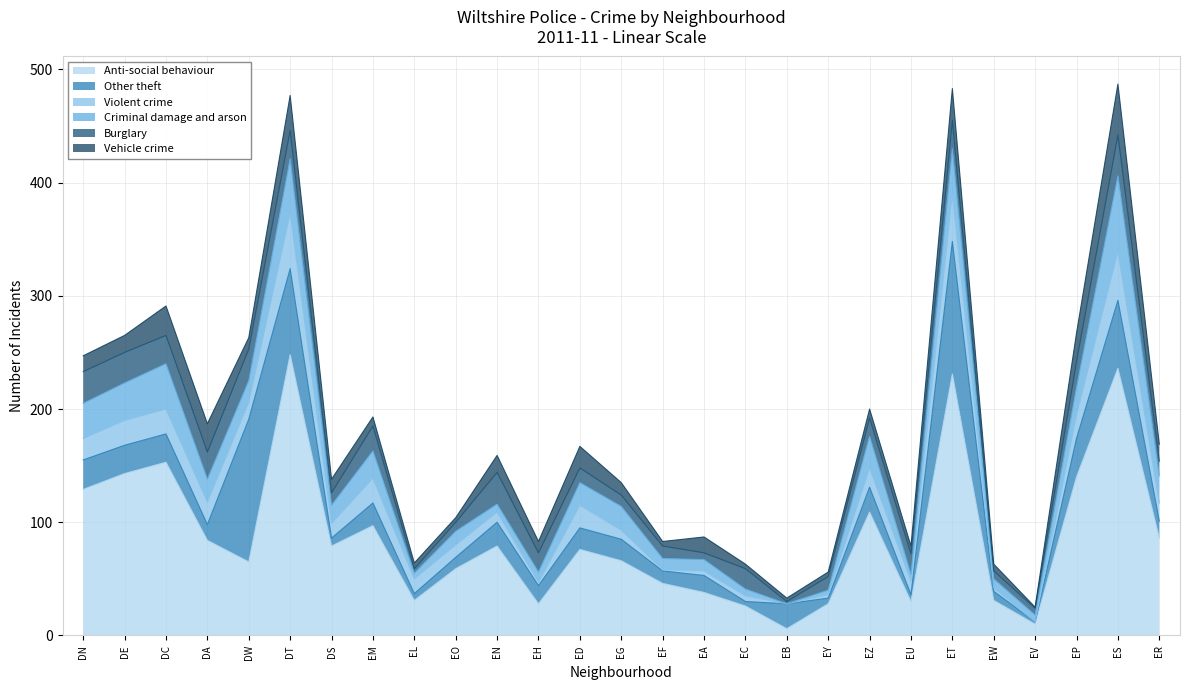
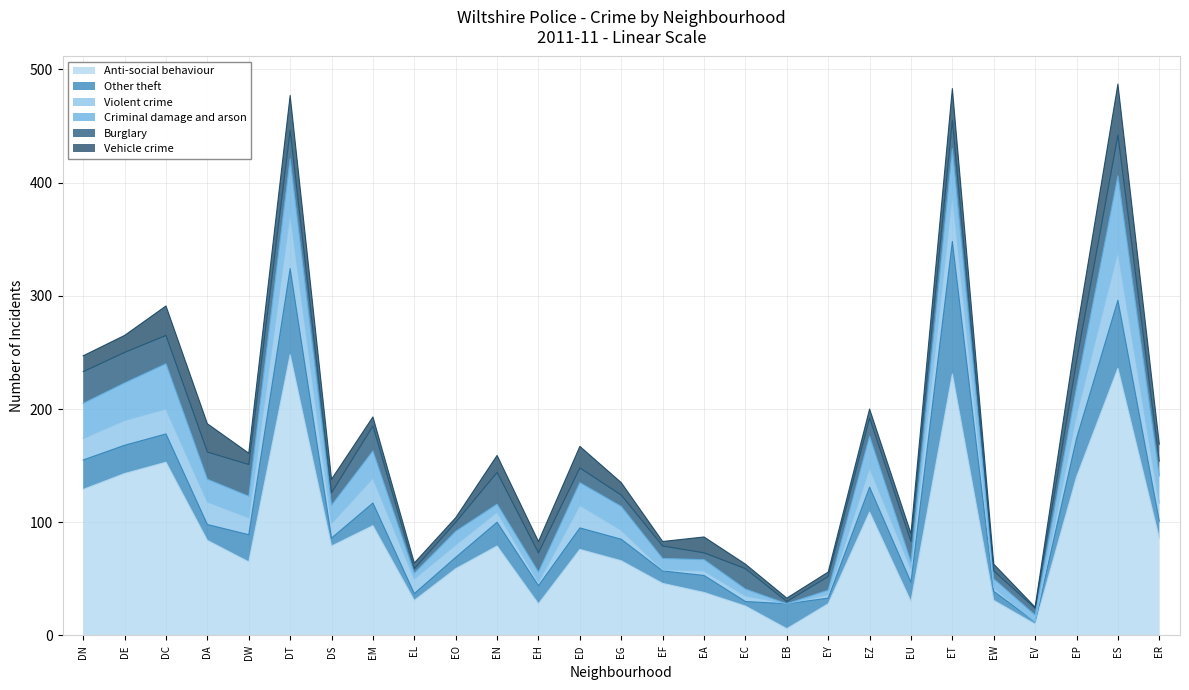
Other theft, DW: 126 -> 24
Other theft, EU: 6 -> 17
